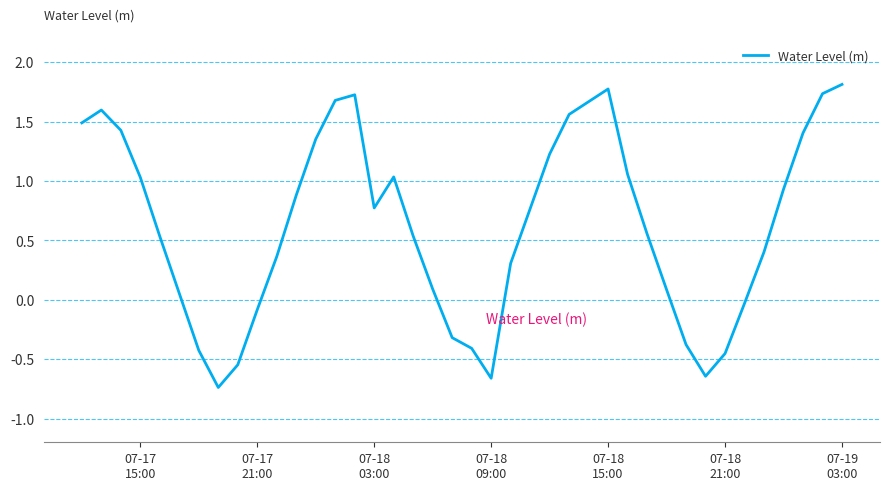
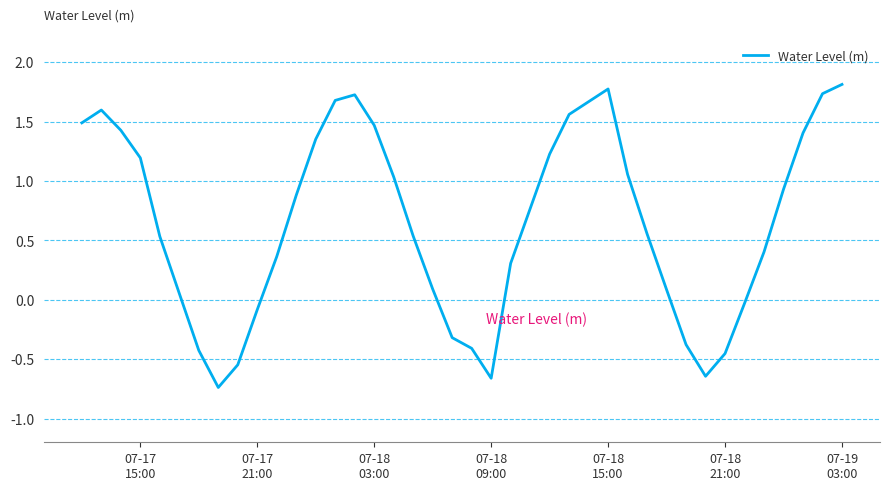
07-17 15:00: 1.03 -> 1.19
07-18 03:00: 0.77 -> 1.47
